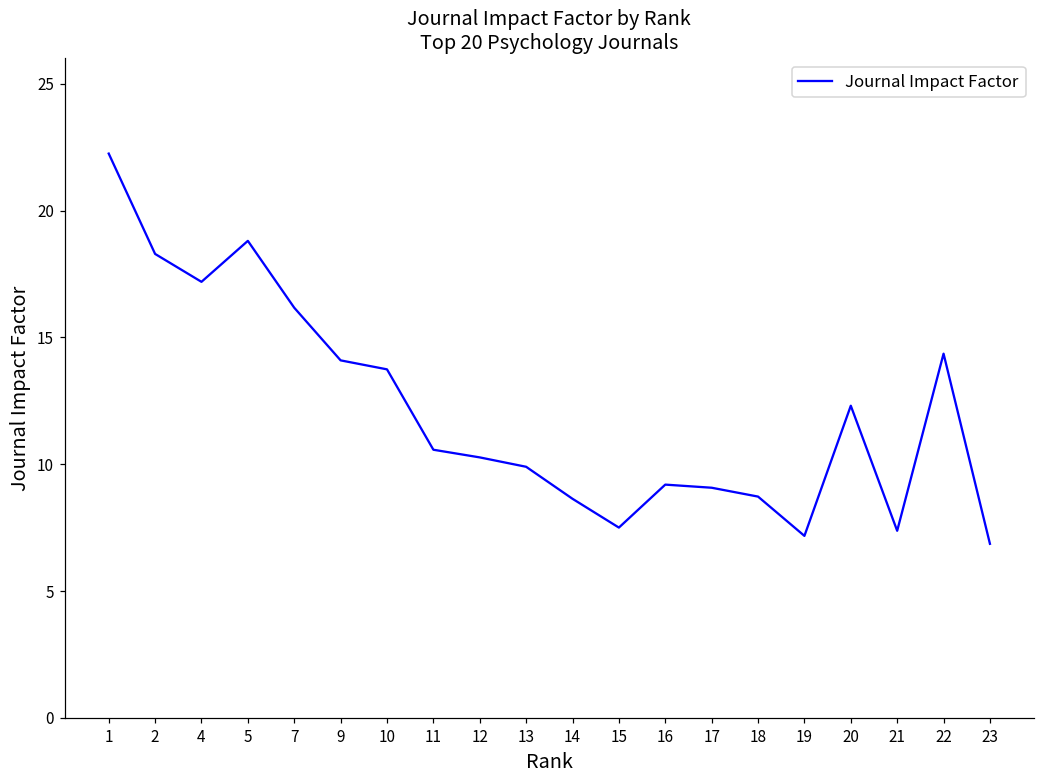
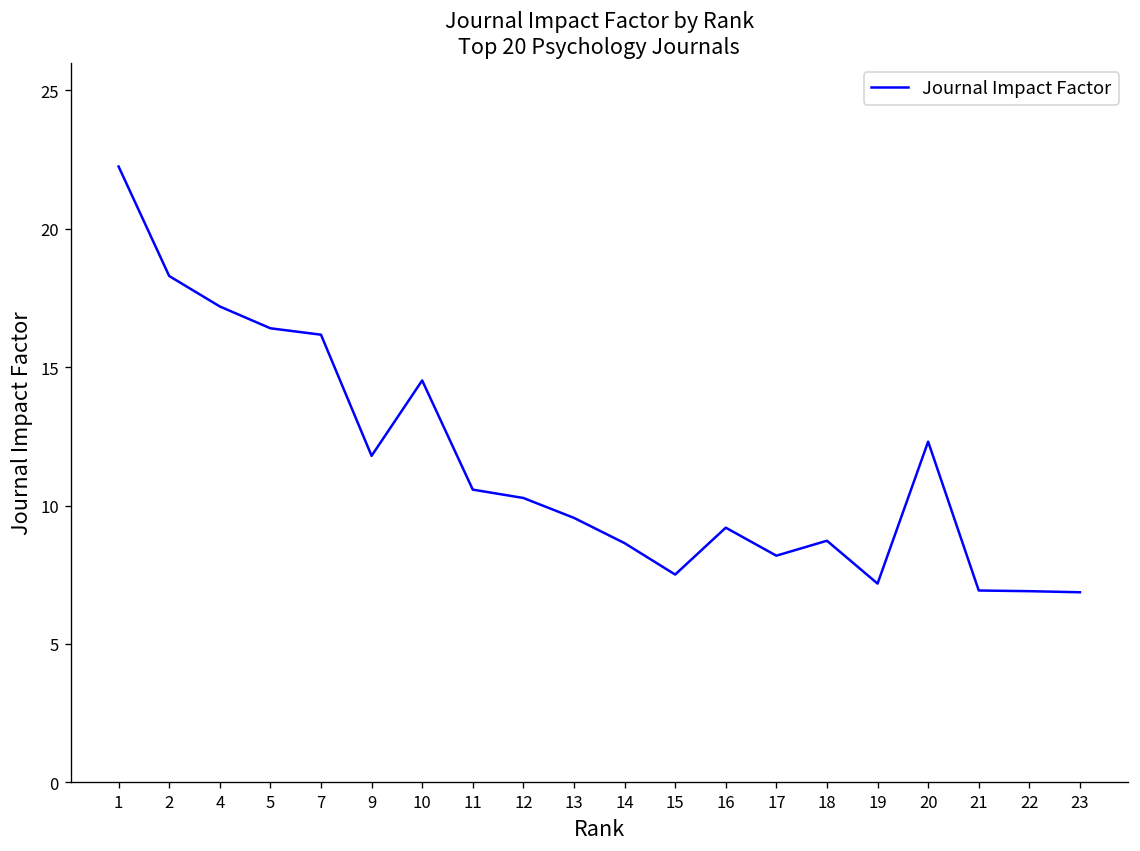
5: 18.8 -> 16.4
9: 14.1 -> 11.8
10: 13.7 -> 14.5
13: 9.9 -> 9.6
17: 9.1 -> 8.2
21: 7.4 -> 6.9
22: 14.4 -> 6.9
